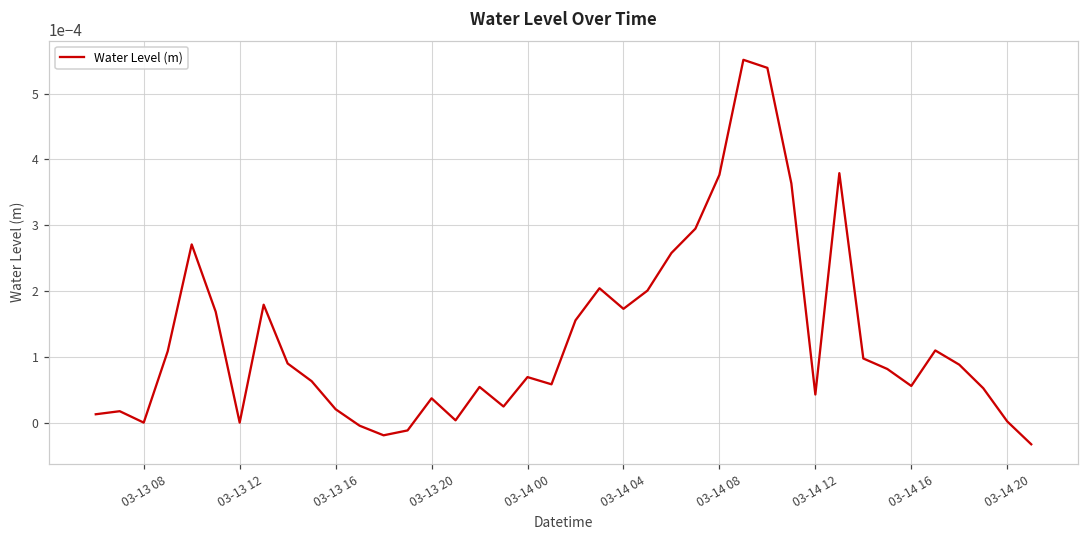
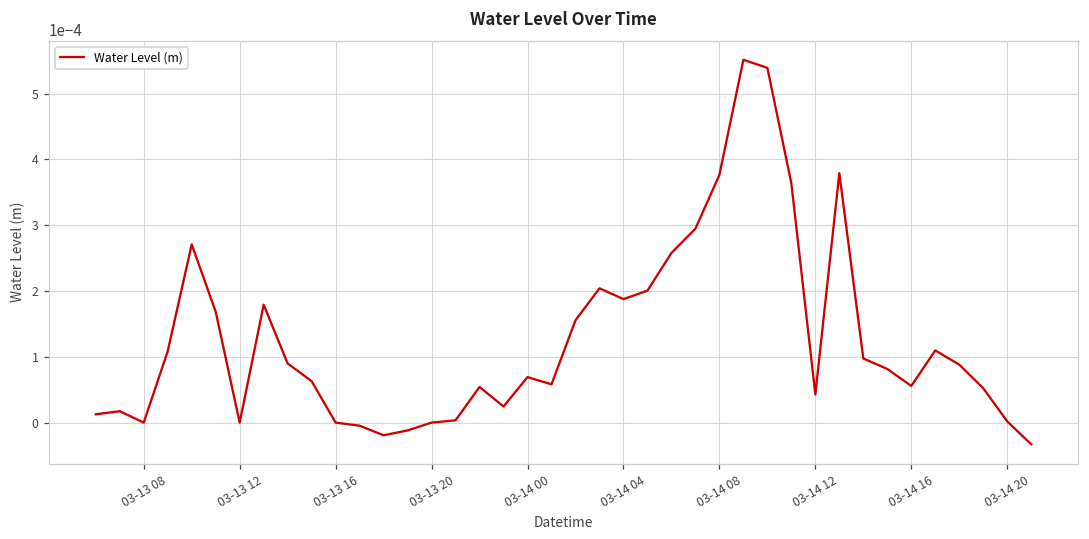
03-13 16: 0.00002 -> 0.00000
03-13 20: 0.00004 -> 0.00000
03-14 04: 0.00017 -> 0.00019
